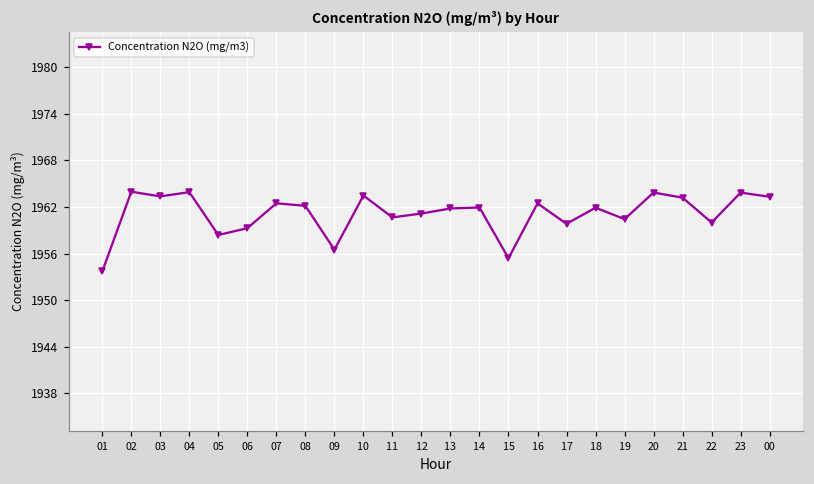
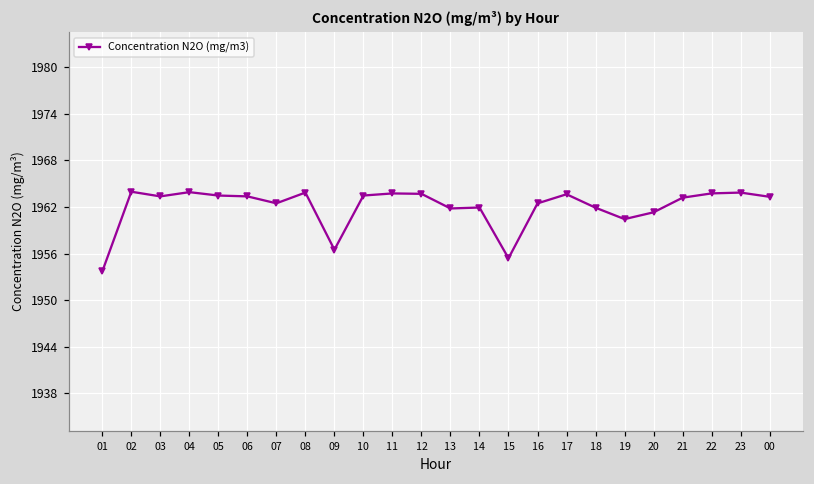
05: 1958 -> 1963
06: 1959 -> 1963
08: 1962 -> 1964
11: 1961 -> 1964
12: 1961 -> 1964
17: 1960 -> 1964
20: 1964 -> 1961
22: 1960 -> 1964
